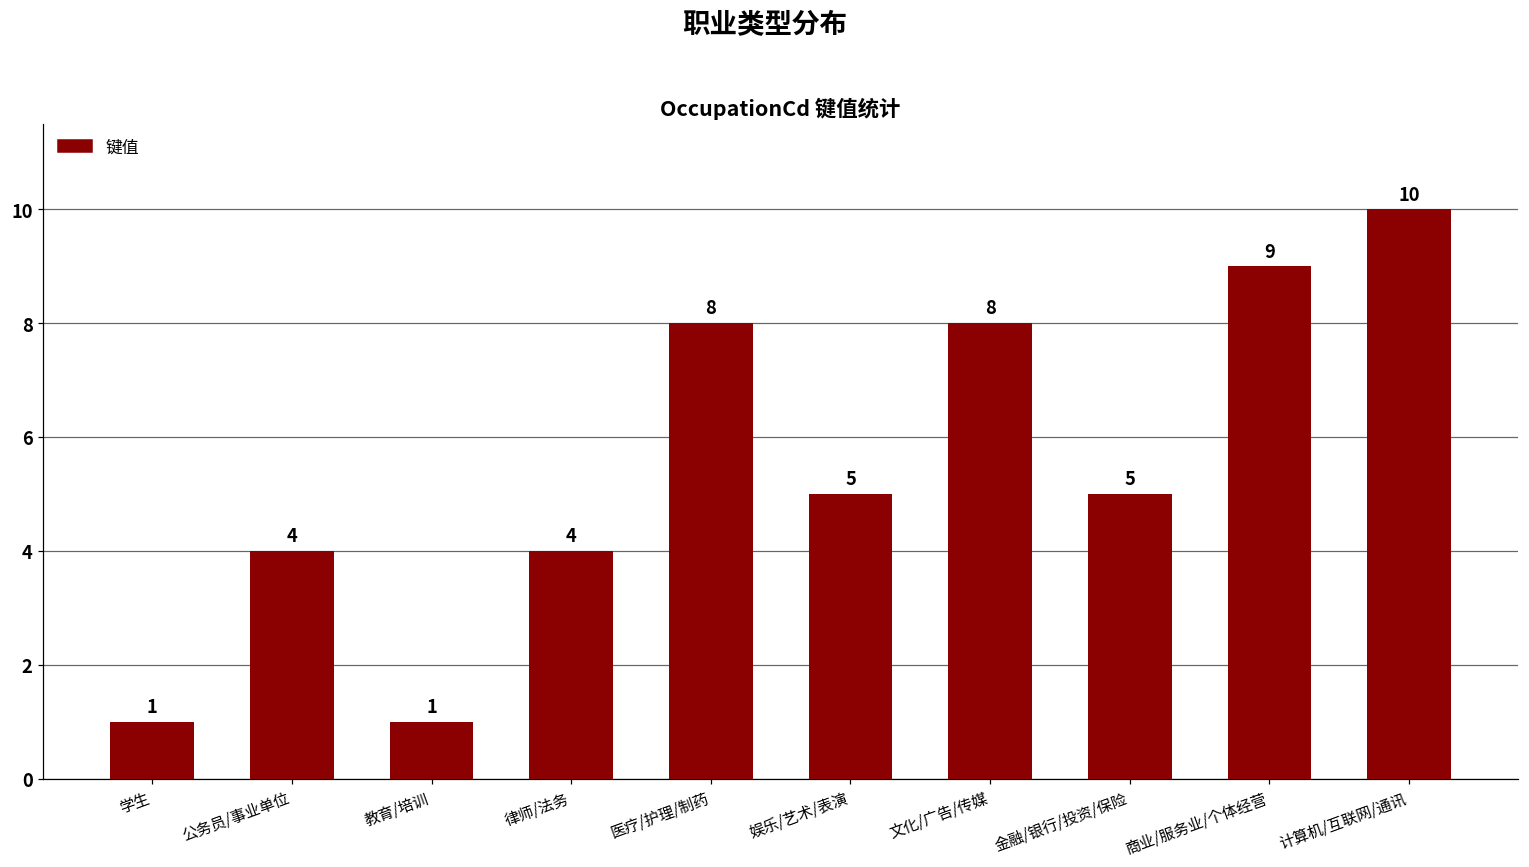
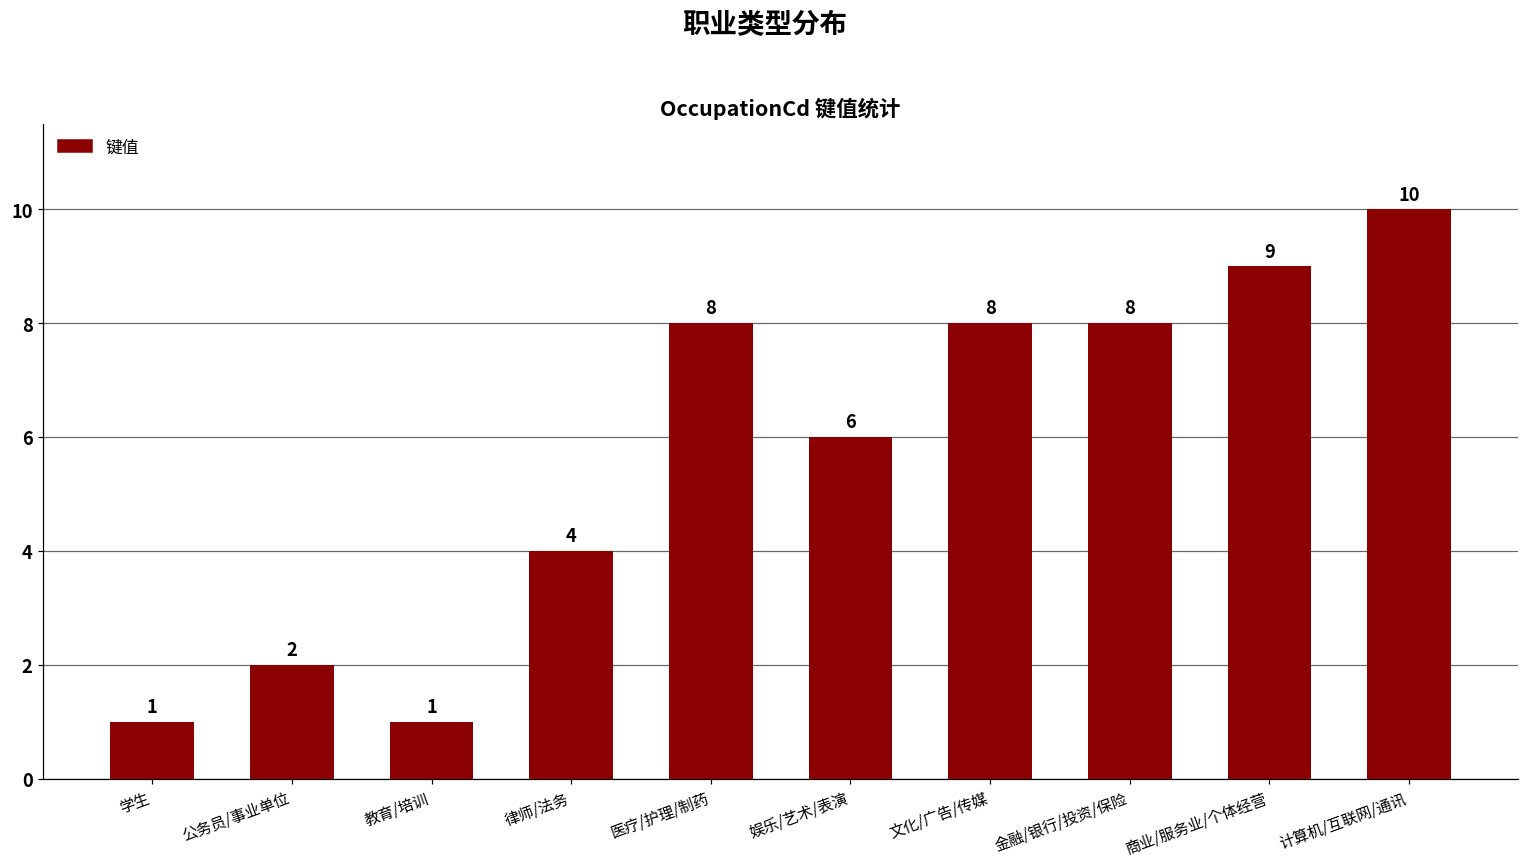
公务员/事业单位: 4 -> 2
娱乐/艺术/表演: 5 -> 6
金融/银行/投资/保险: 5 -> 8
